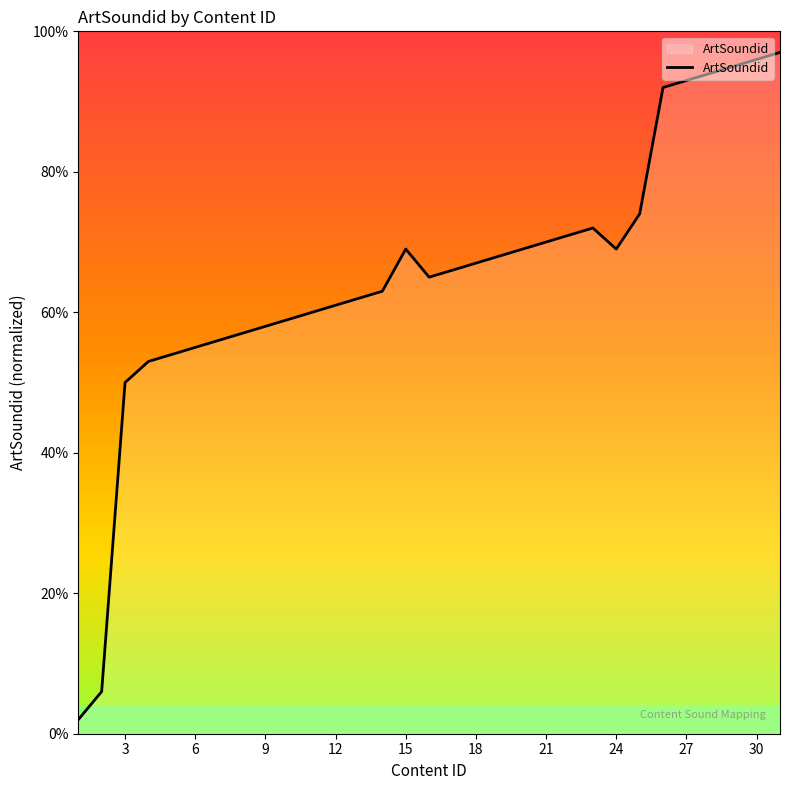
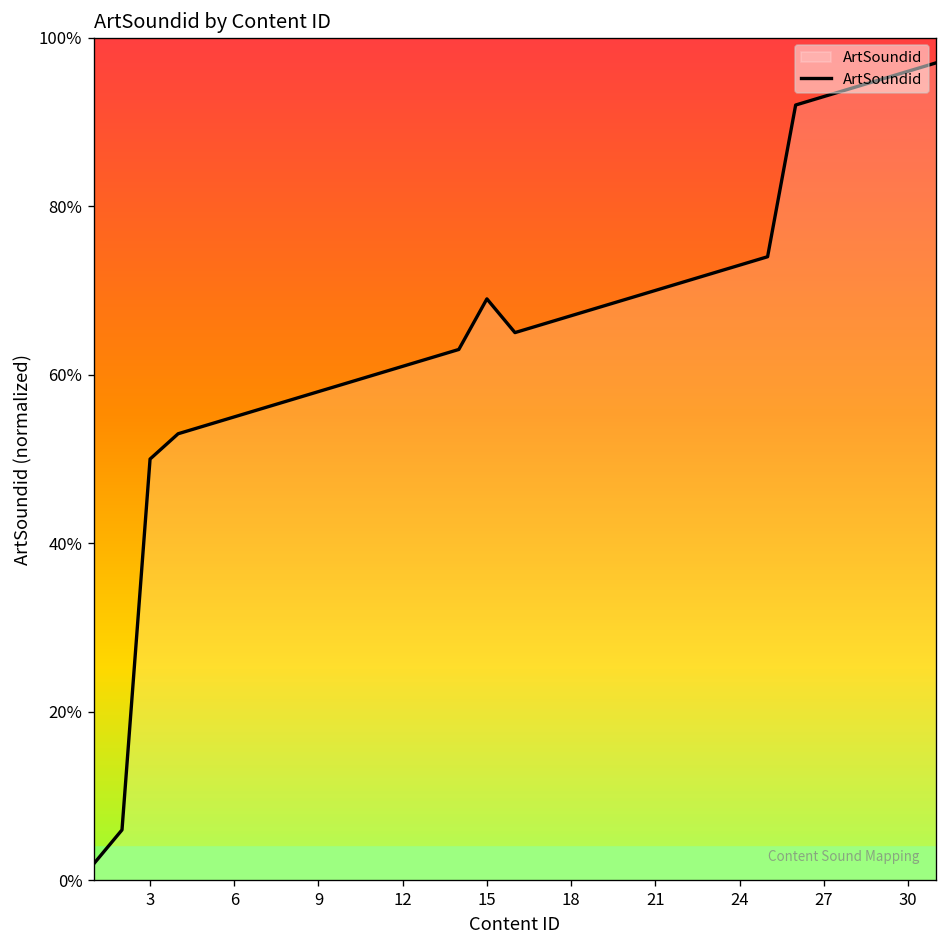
24: 69% -> 73%
